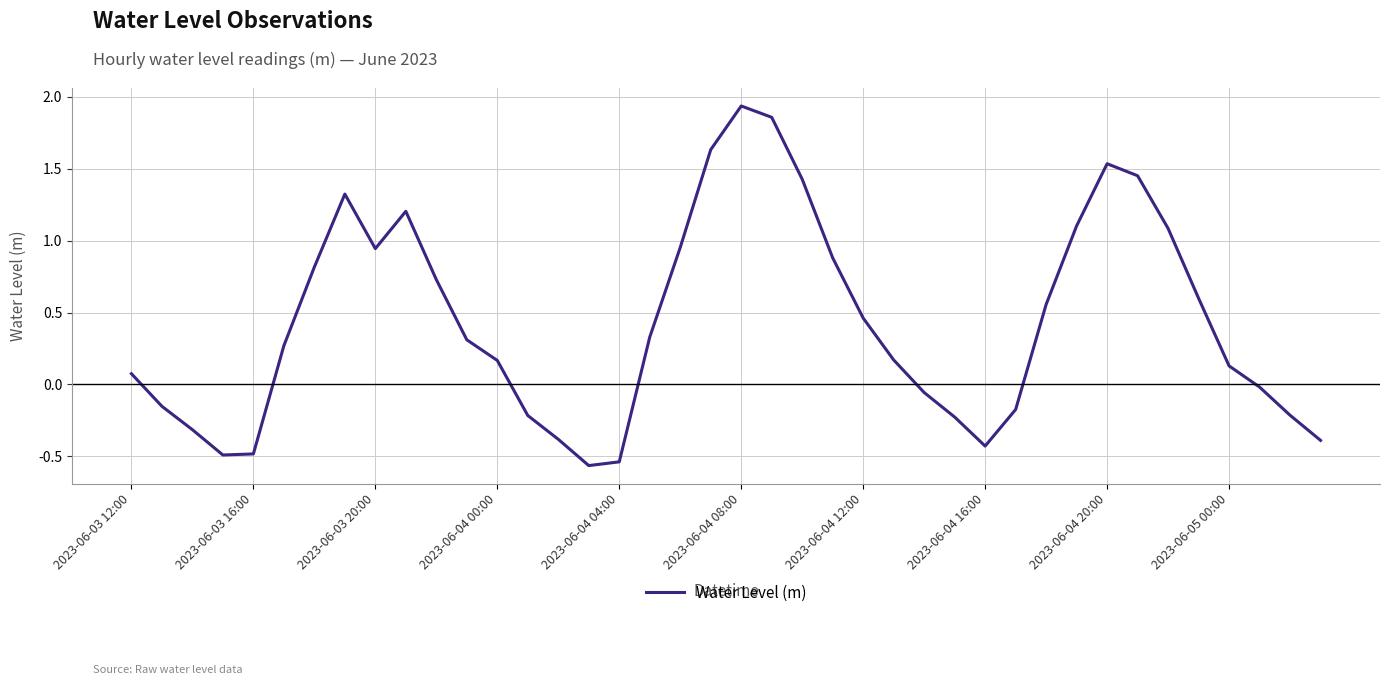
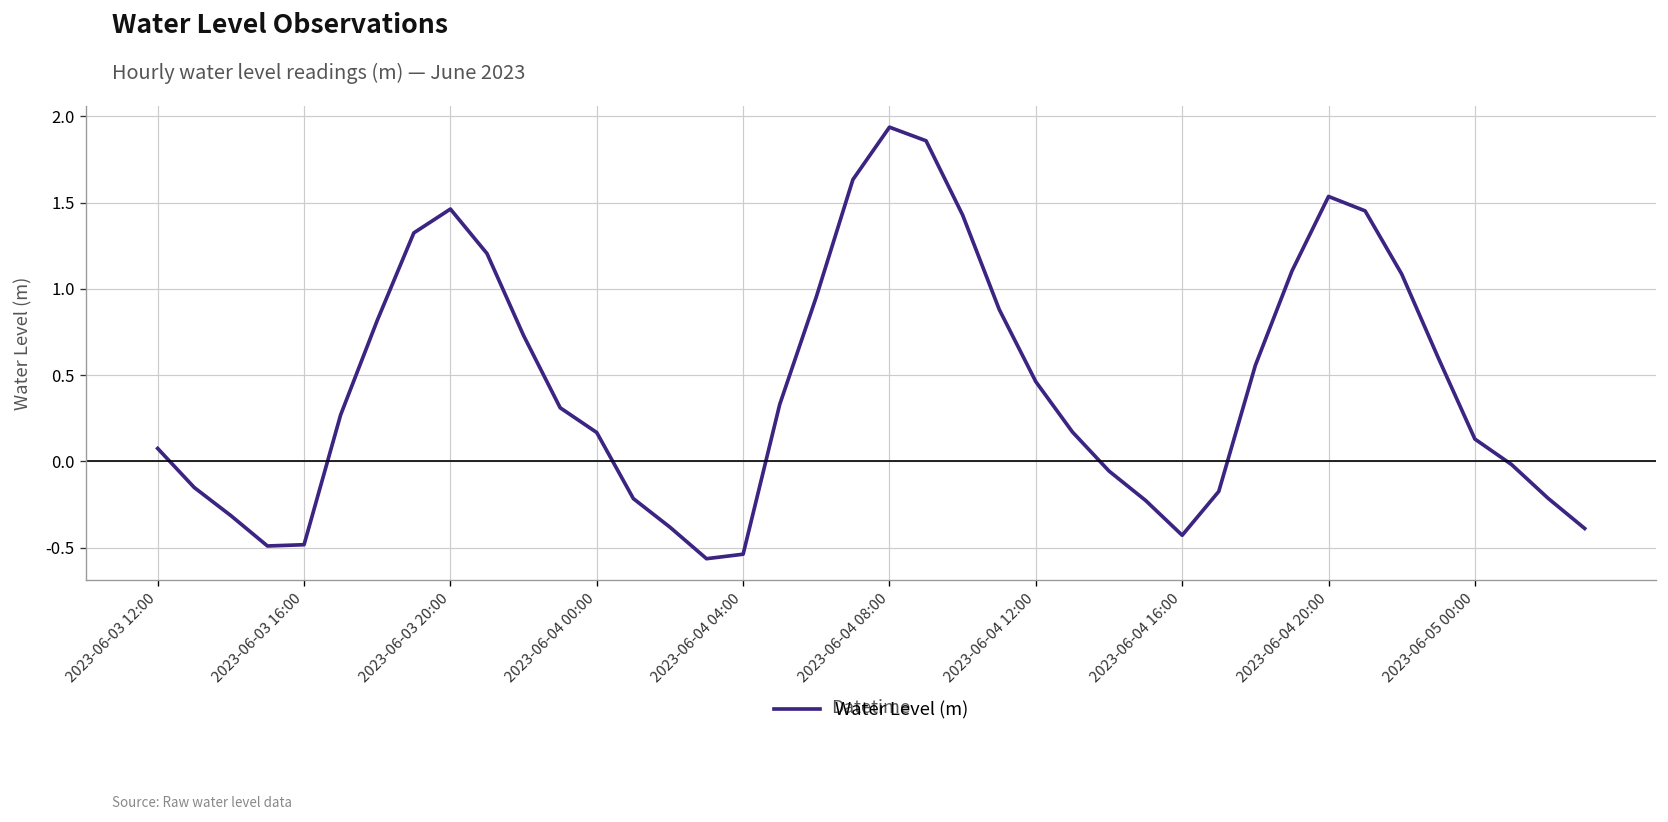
2023-06-03 20:00: 0.94 -> 1.46
